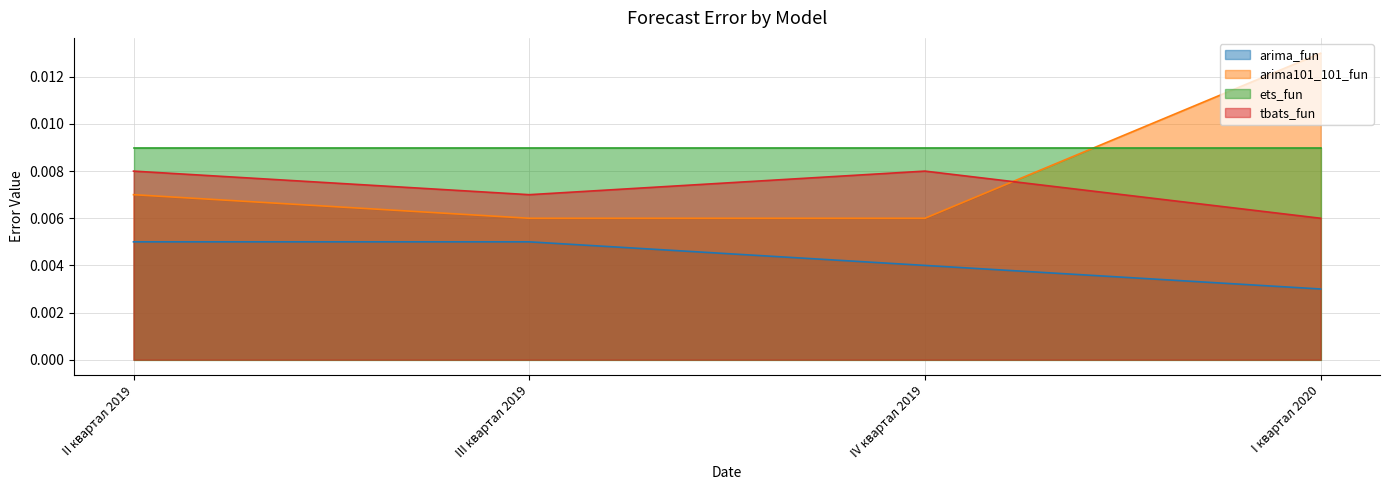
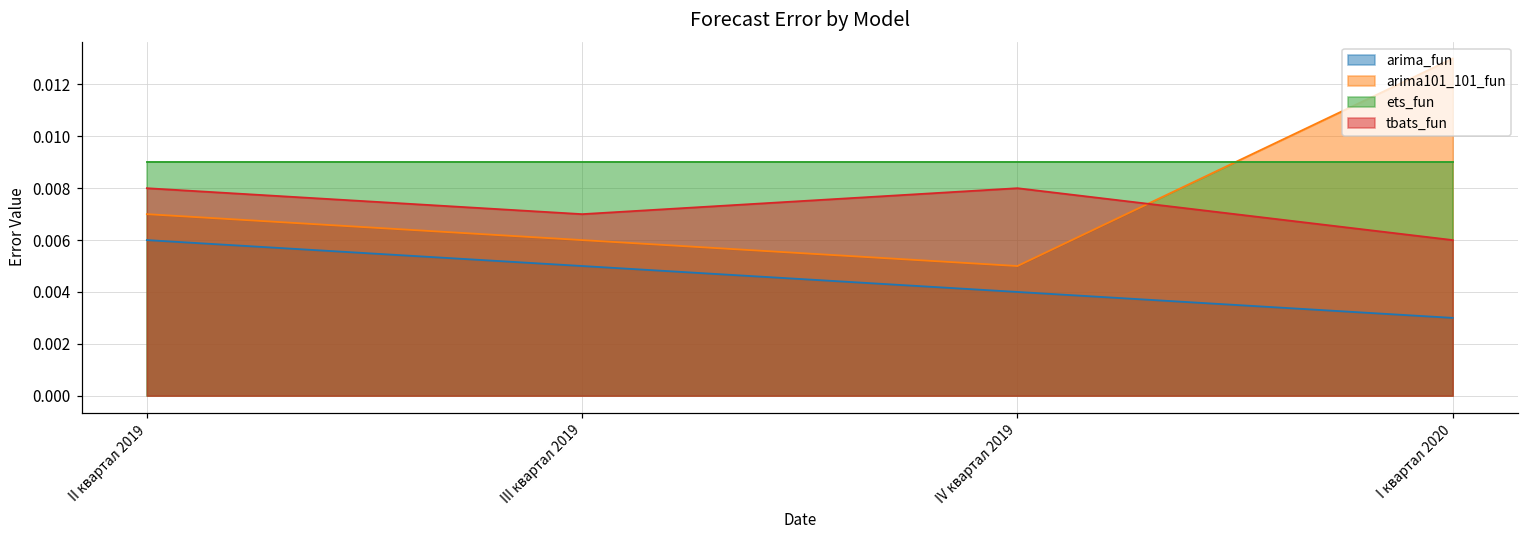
arima_fun, II квартал 2019: 0.005 -> 0.006
arima101_101_fun, IV квартал 2019: 0.006 -> 0.005
